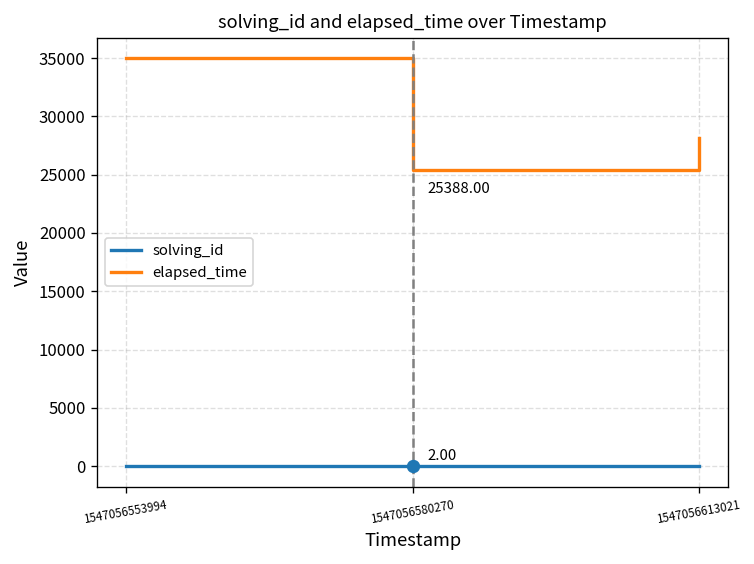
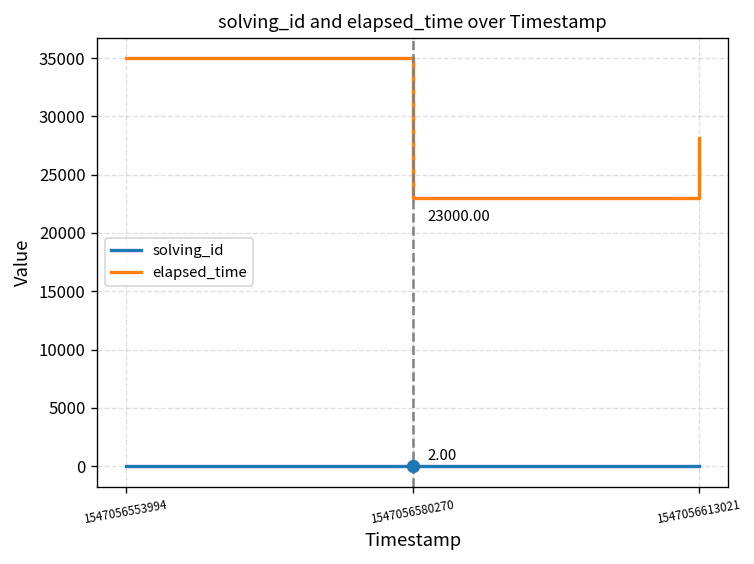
elapsed_time, 1547056580270: 25388.00 -> 23000.00
